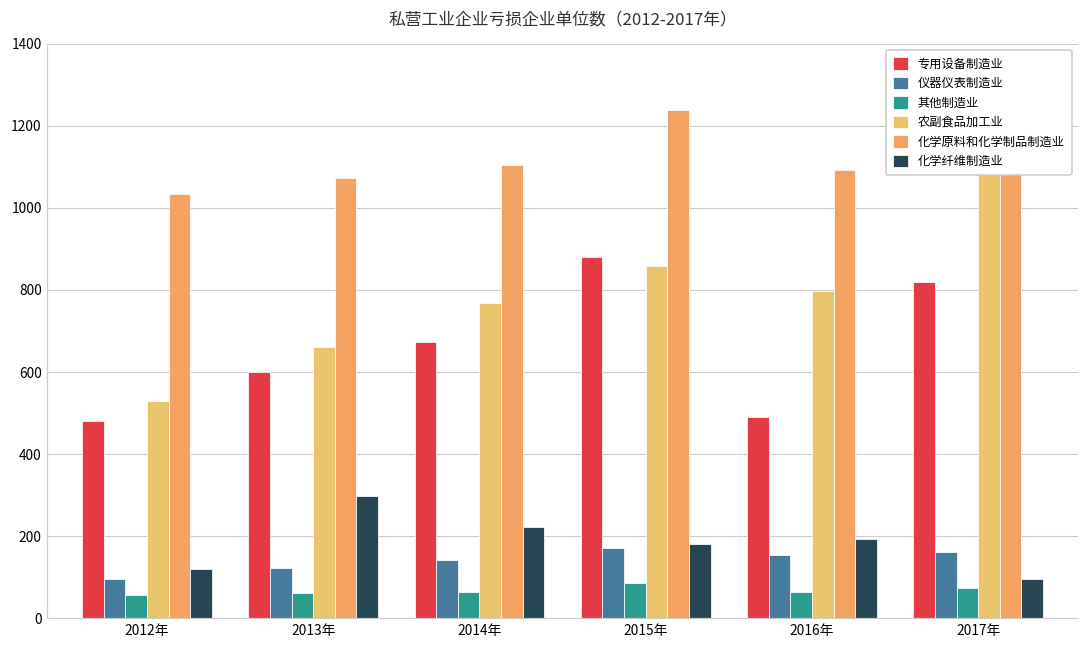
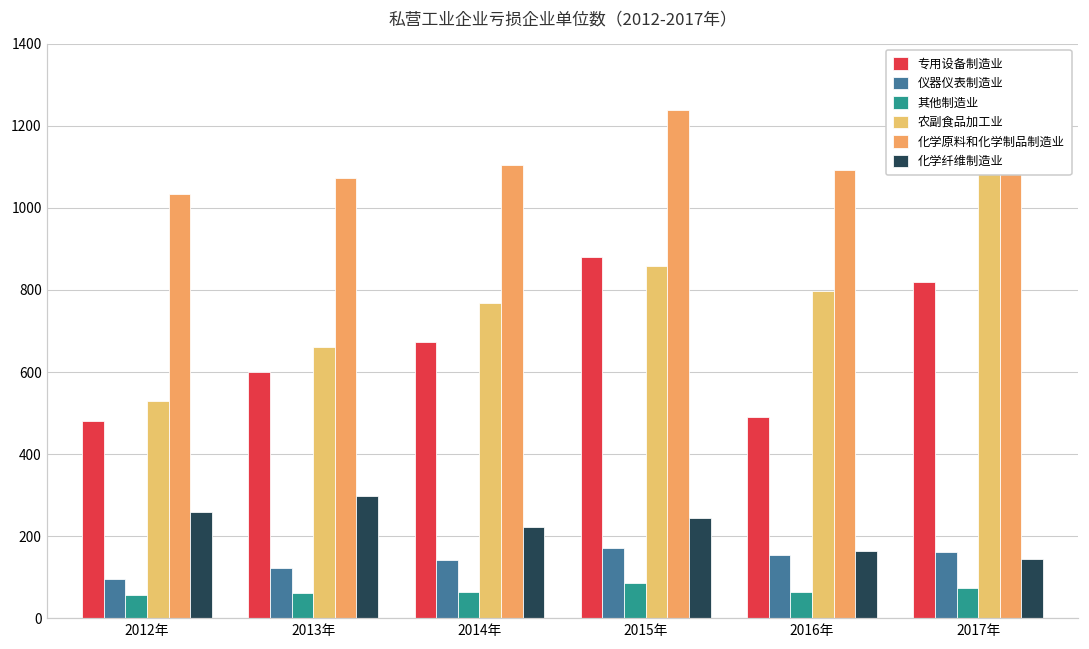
化学纤维制造业, 2012年: 120 -> 260
化学纤维制造业, 2015年: 180 -> 250
化学纤维制造业, 2016年: 190 -> 160
化学纤维制造业, 2017年: 100 -> 140
